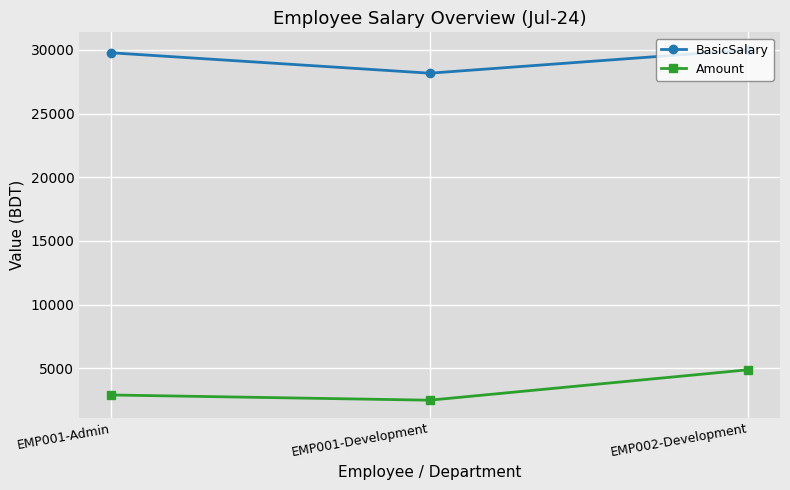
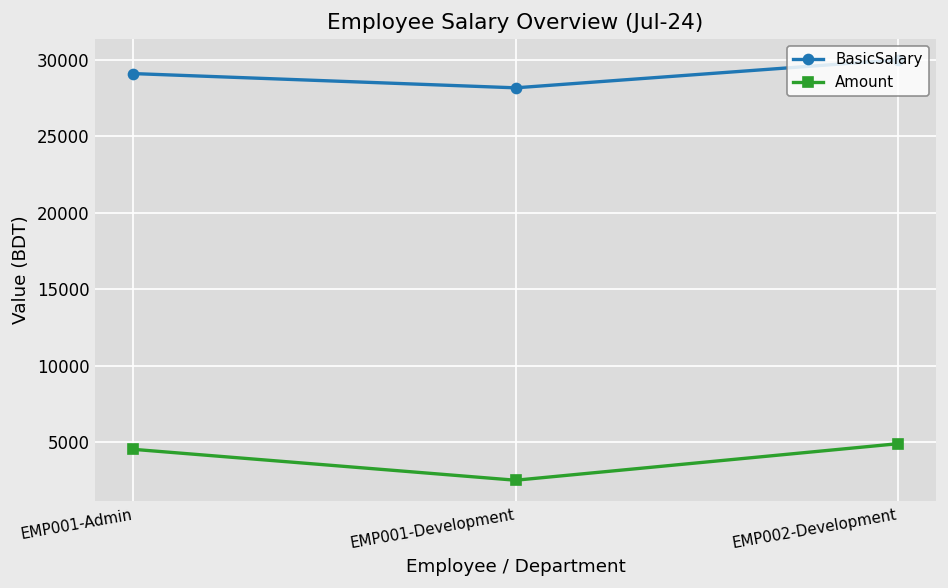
BasicSalary, EMP001-Admin: 29800 -> 29100
Amount, EMP001-Admin: 2900 -> 4500
